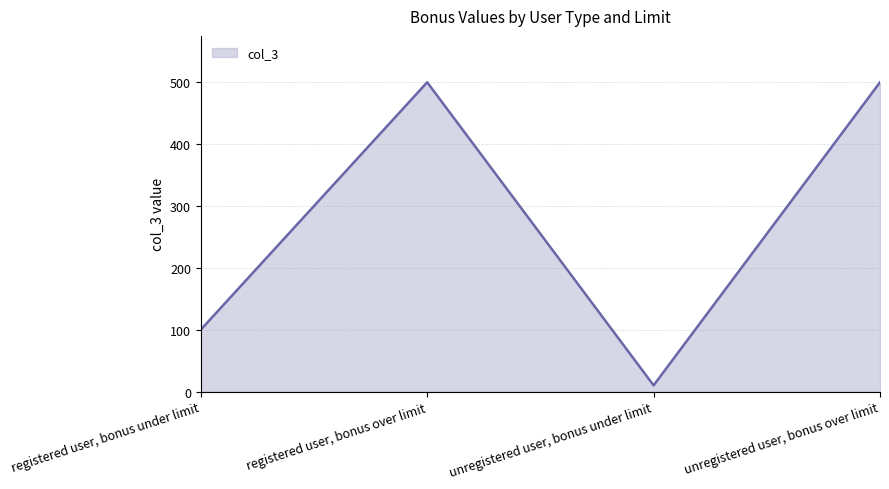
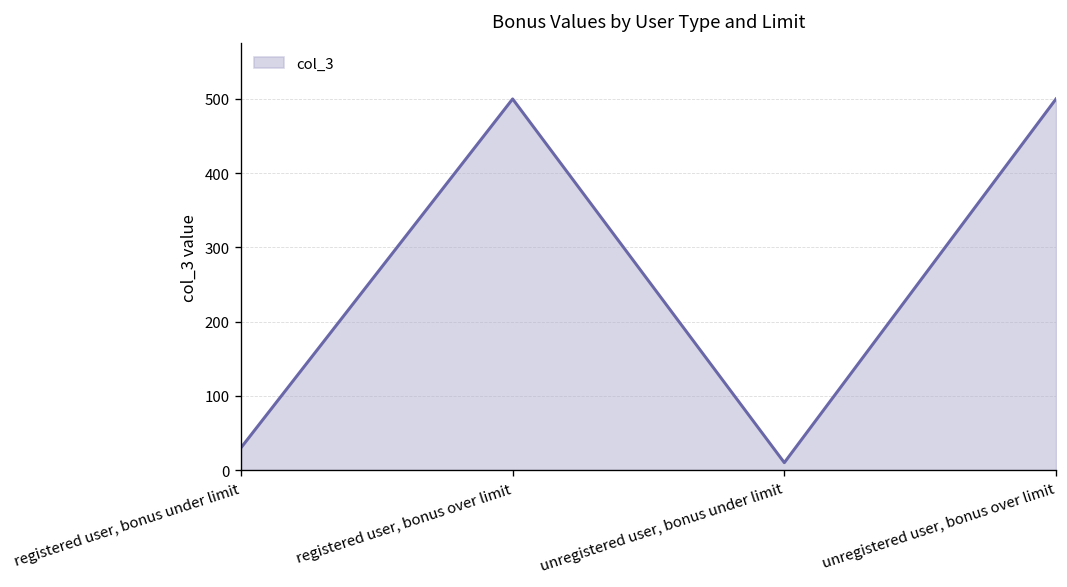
registered user, bonus under limit: 100 -> 30
